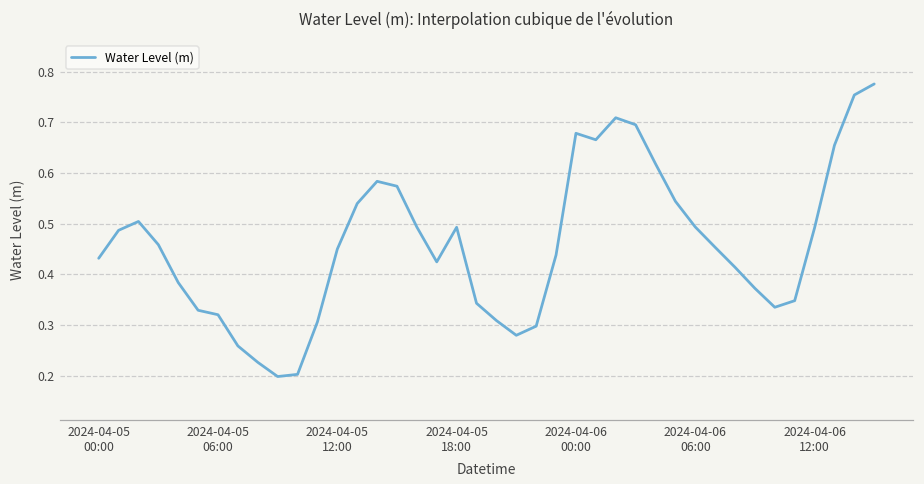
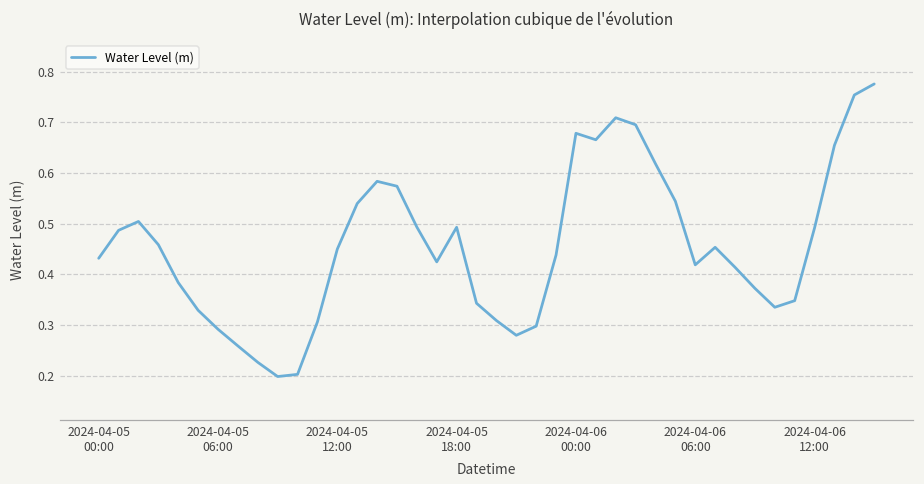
2024-04-05 06:00: 0.32 -> 0.29
2024-04-06 06:00: 0.49 -> 0.42
